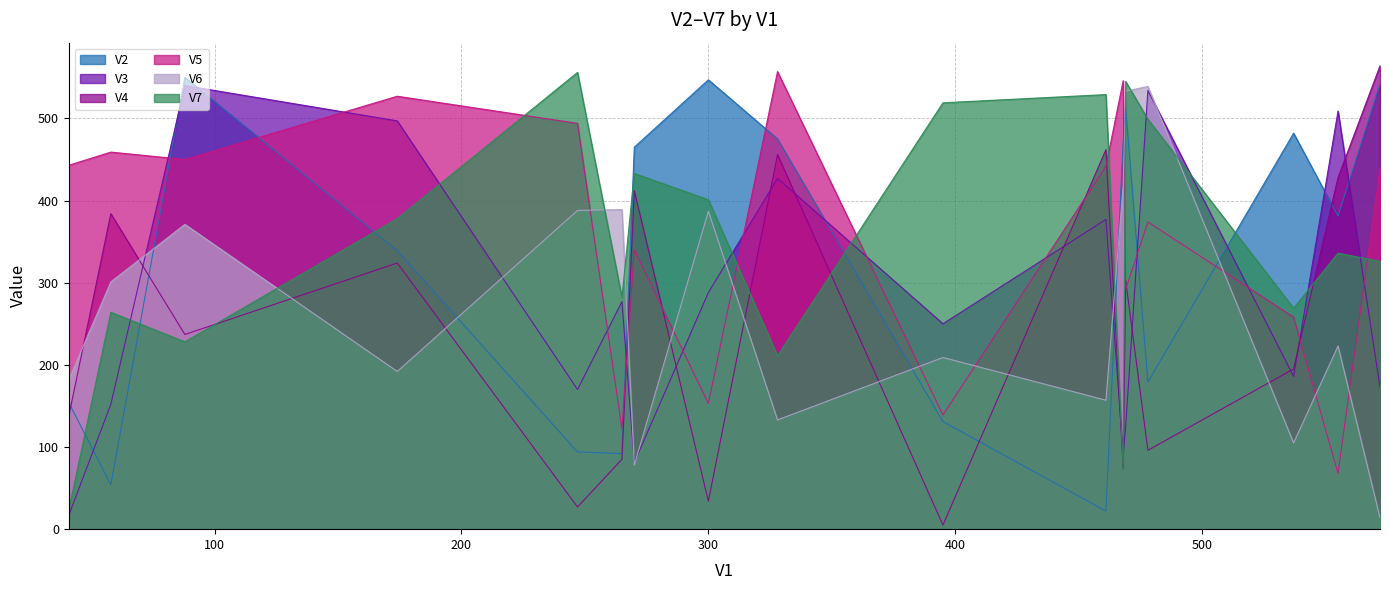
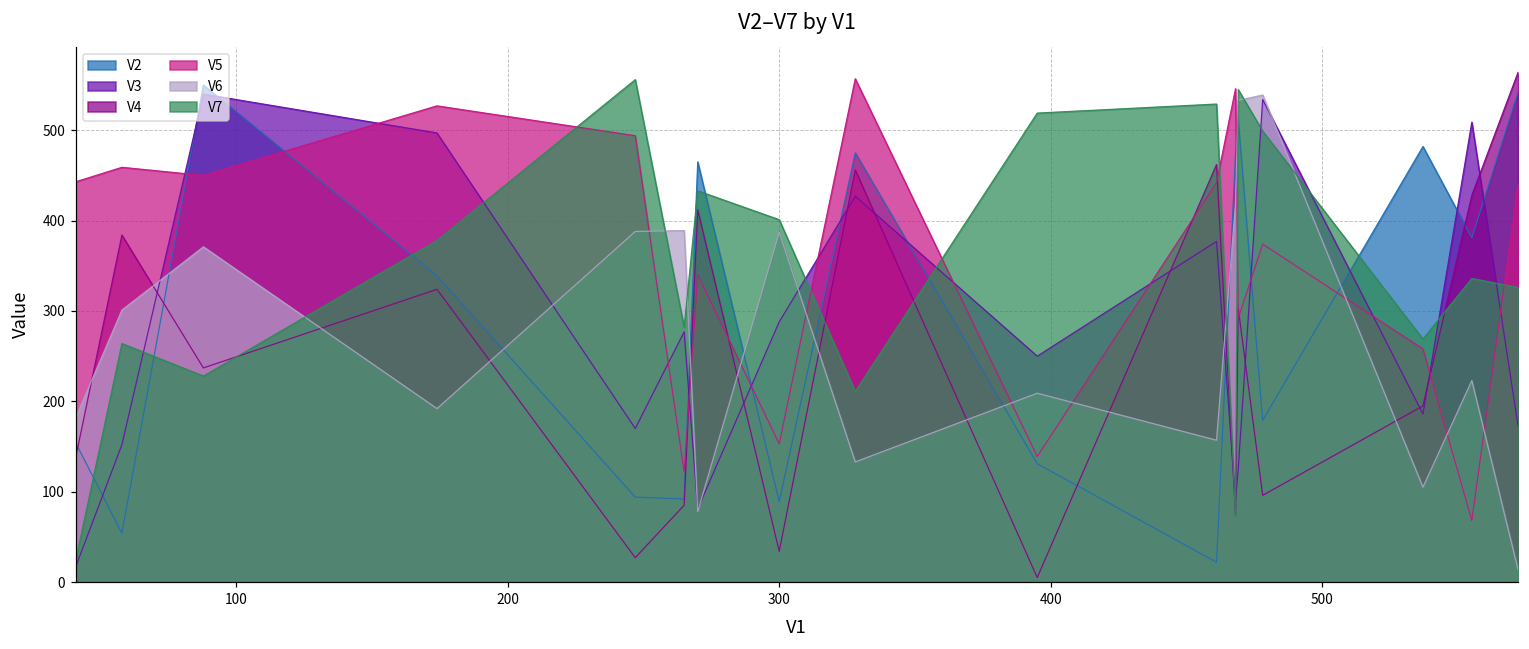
V2, 300: 550 -> 90
